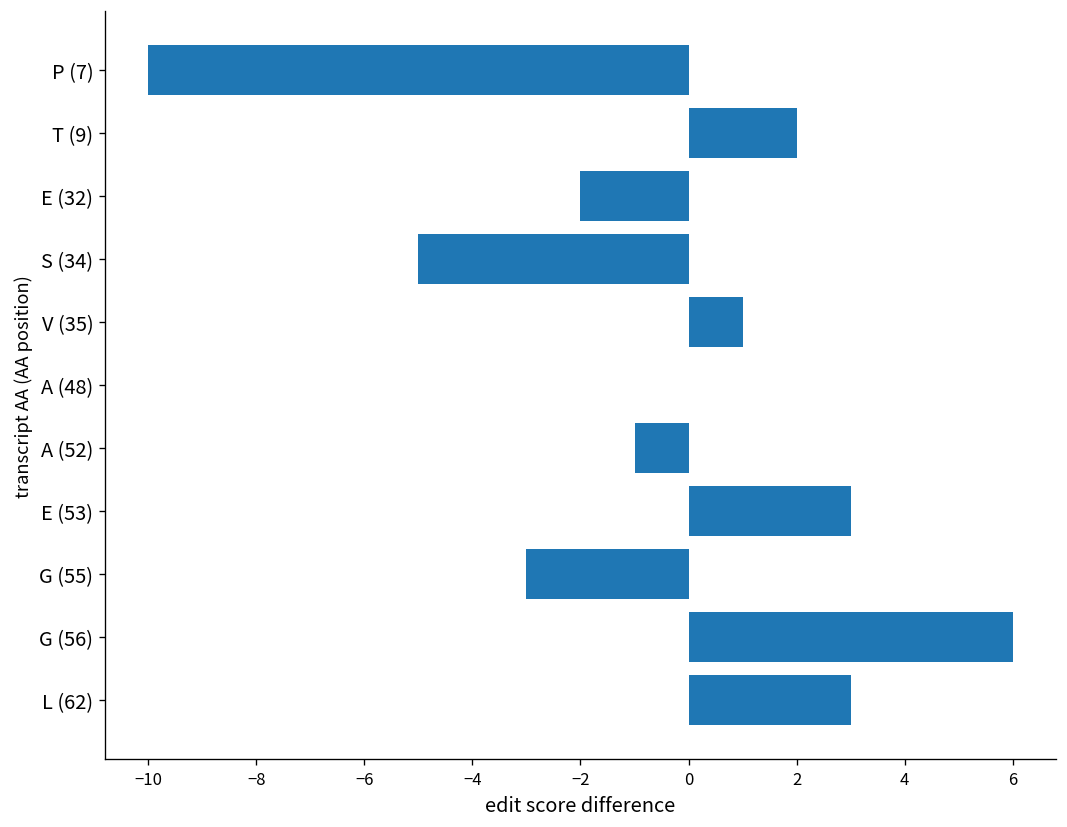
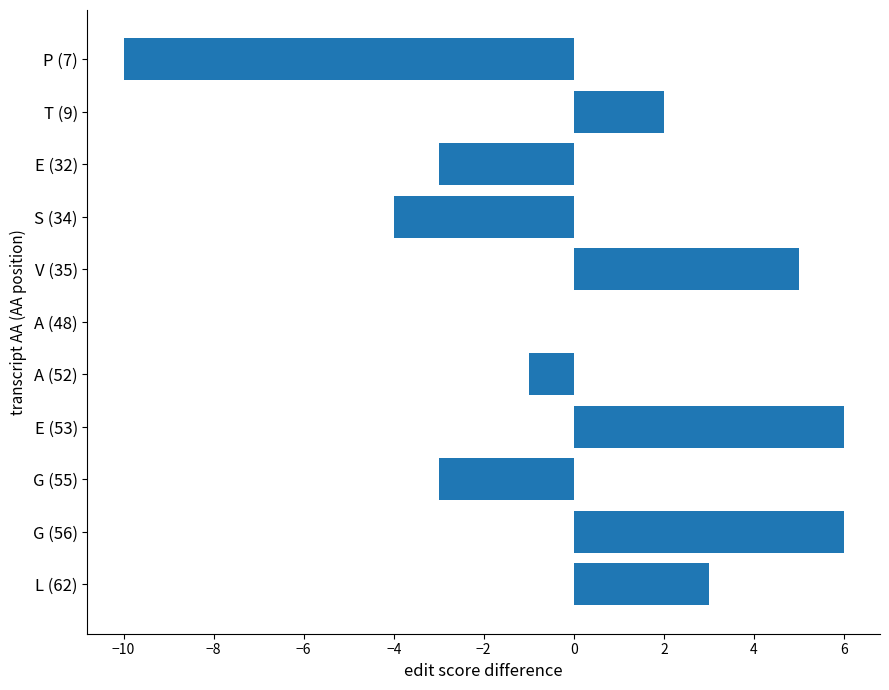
E (32): -2 -> -3
S (34): -5 -> -4
V (35): 1 -> 5
E (53): 3 -> 6
